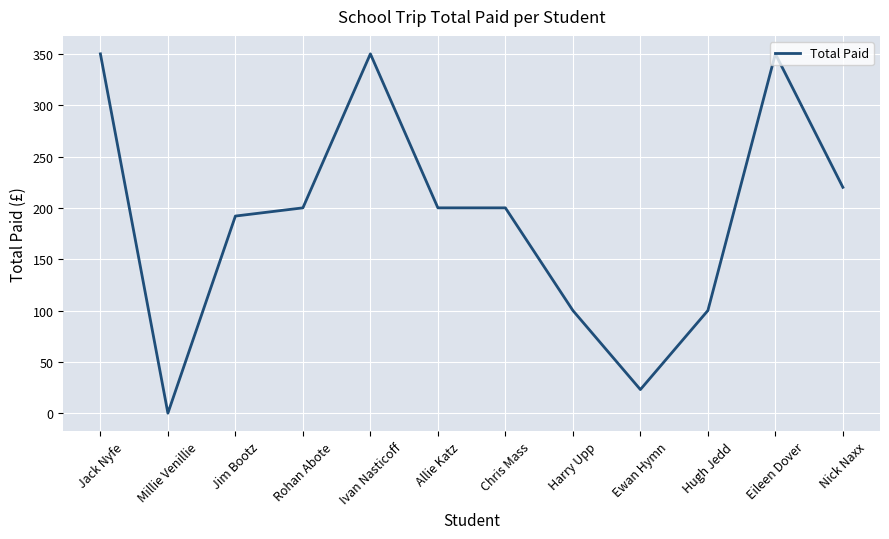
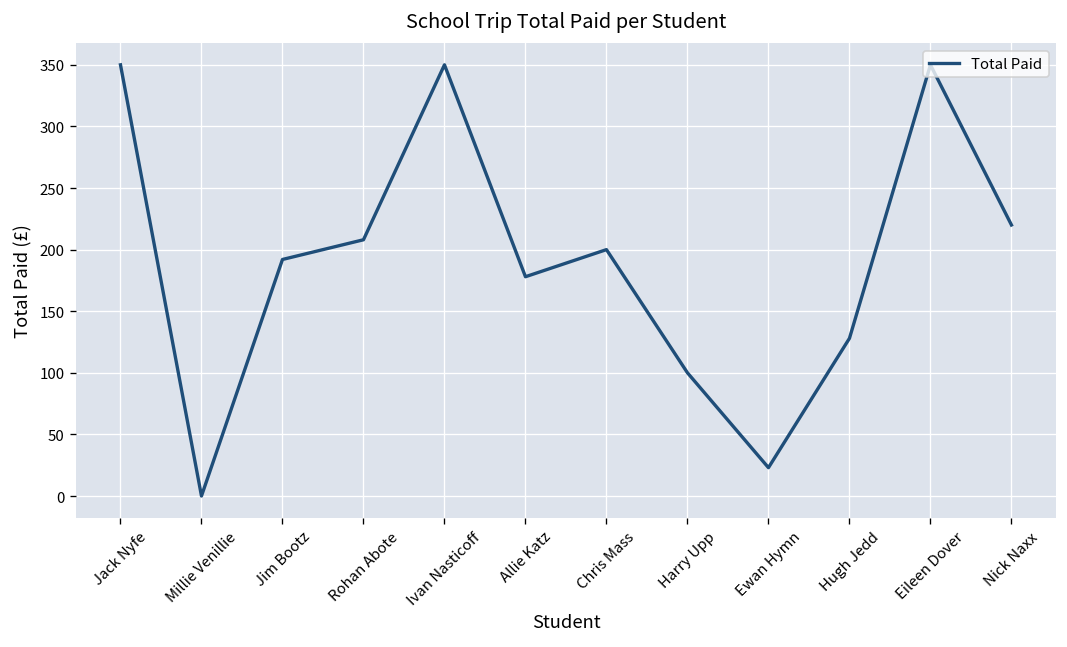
Rohan Abote: 200 -> 208
Allie Katz: 200 -> 178
Hugh Jedd: 100 -> 128
